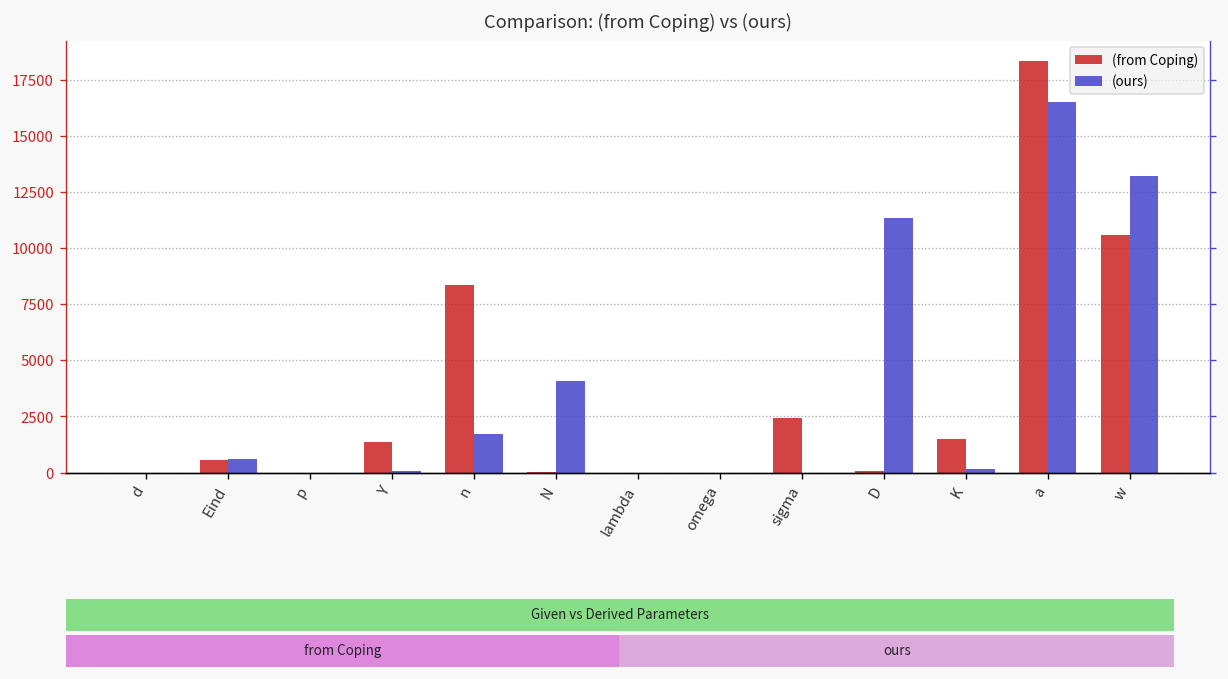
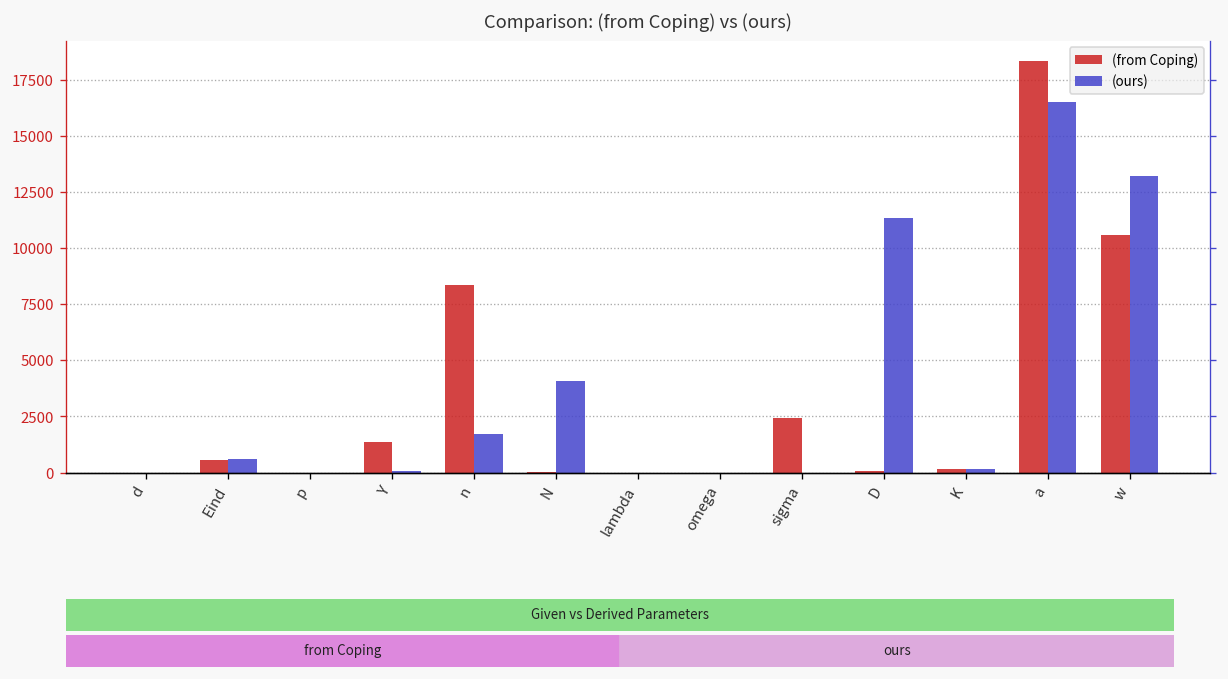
(from Coping), K: 1500 -> 200
